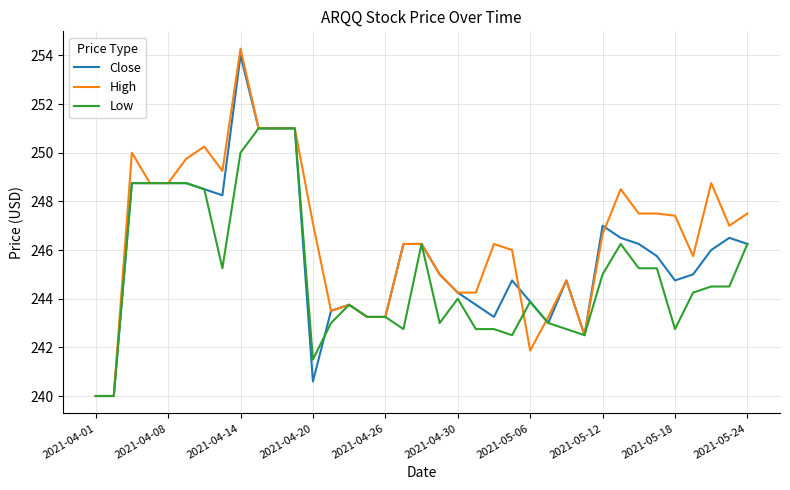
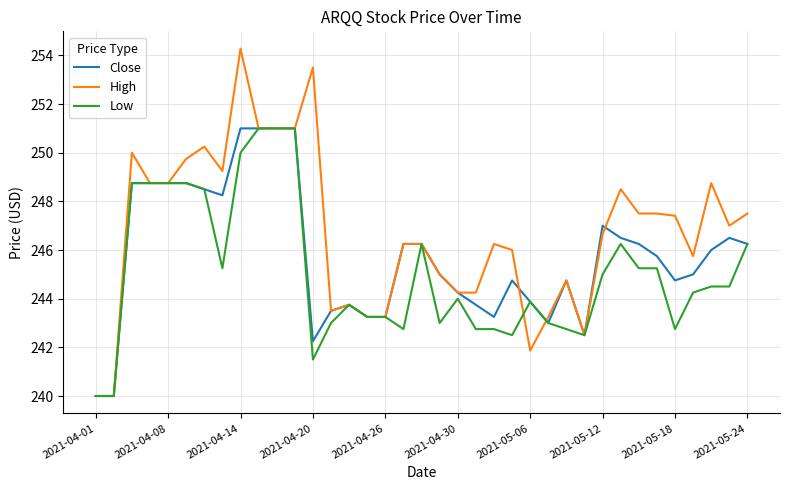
Close, 2021-04-14: 254 -> 251
Close, 2021-04-20: 240.6 -> 242.3
High, 2021-04-20: 247.1 -> 253.5
